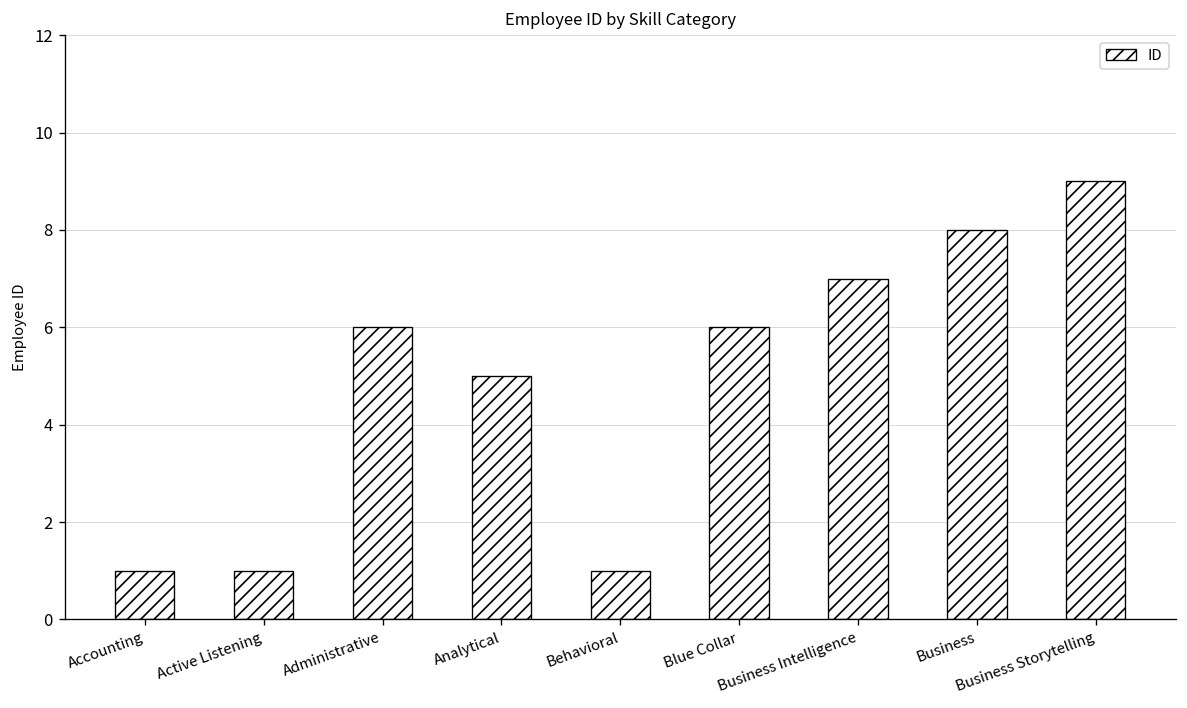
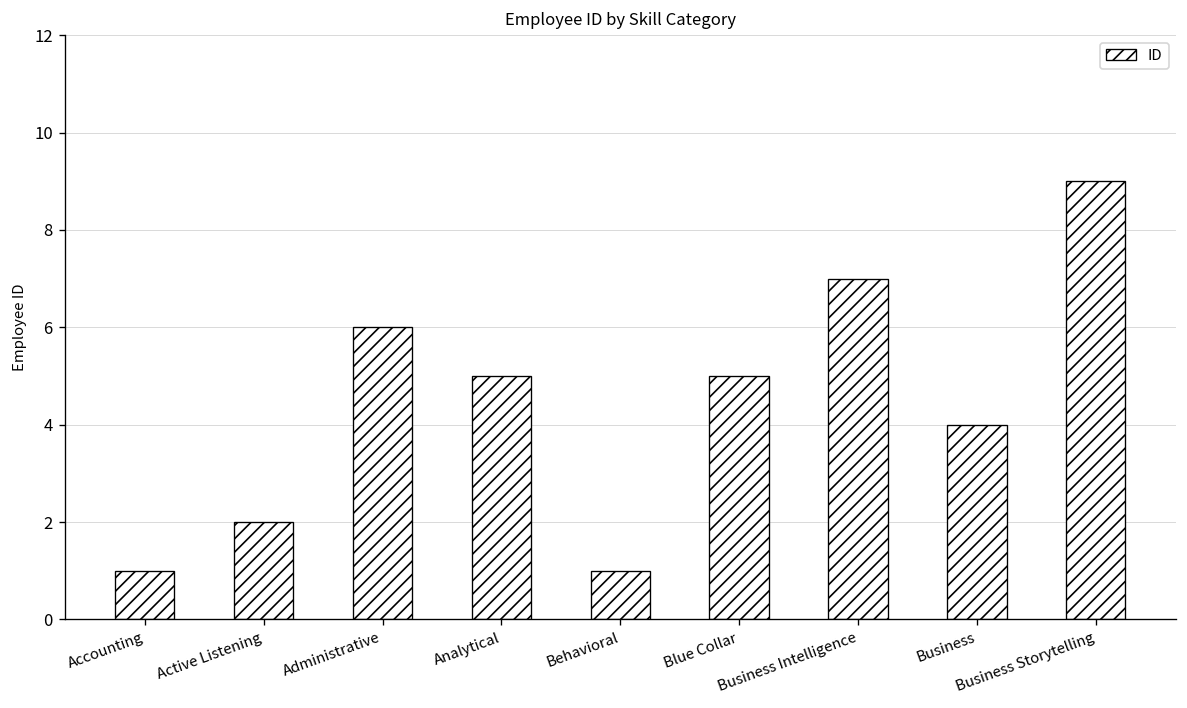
Active Listening: 1 -> 2
Blue Collar: 6 -> 5
Business: 8 -> 4
